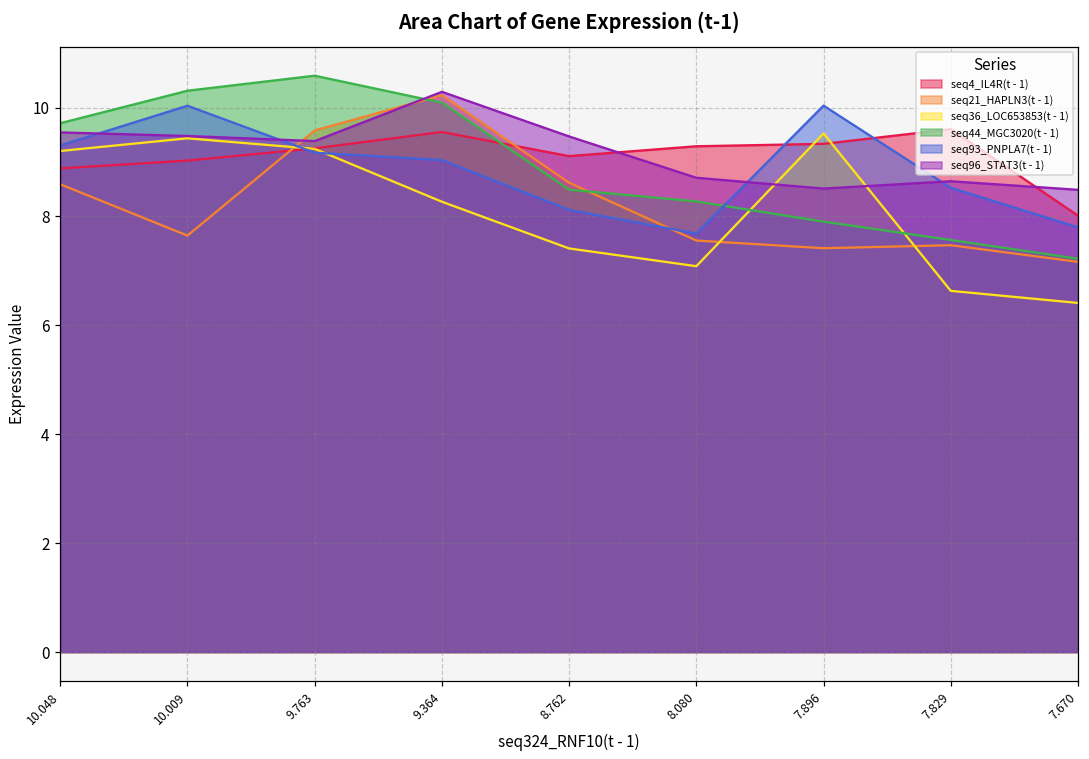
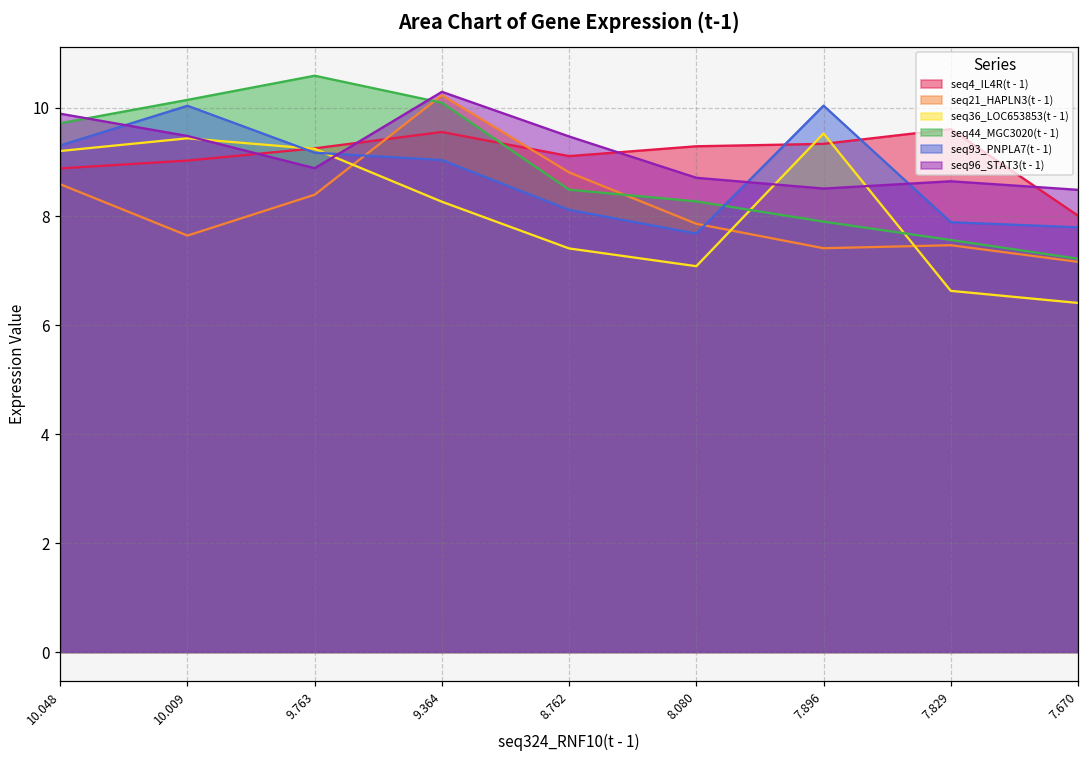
seq96_STAT3(t - 1), 10.048: 9.5 -> 9.9
seq44_MGC3020(t - 1), 10.009: 10.3 -> 10.1
seq21_HAPLN3(t - 1), 9.763: 9.6 -> 8.4
seq96_STAT3(t - 1), 9.763: 9.4 -> 8.9
seq21_HAPLN3(t - 1), 8.762: 8.6 -> 8.8
seq21_HAPLN3(t - 1), 8.080: 7.6 -> 7.9
seq93_PNPLA7(t - 1), 7.829: 8.5 -> 7.9
